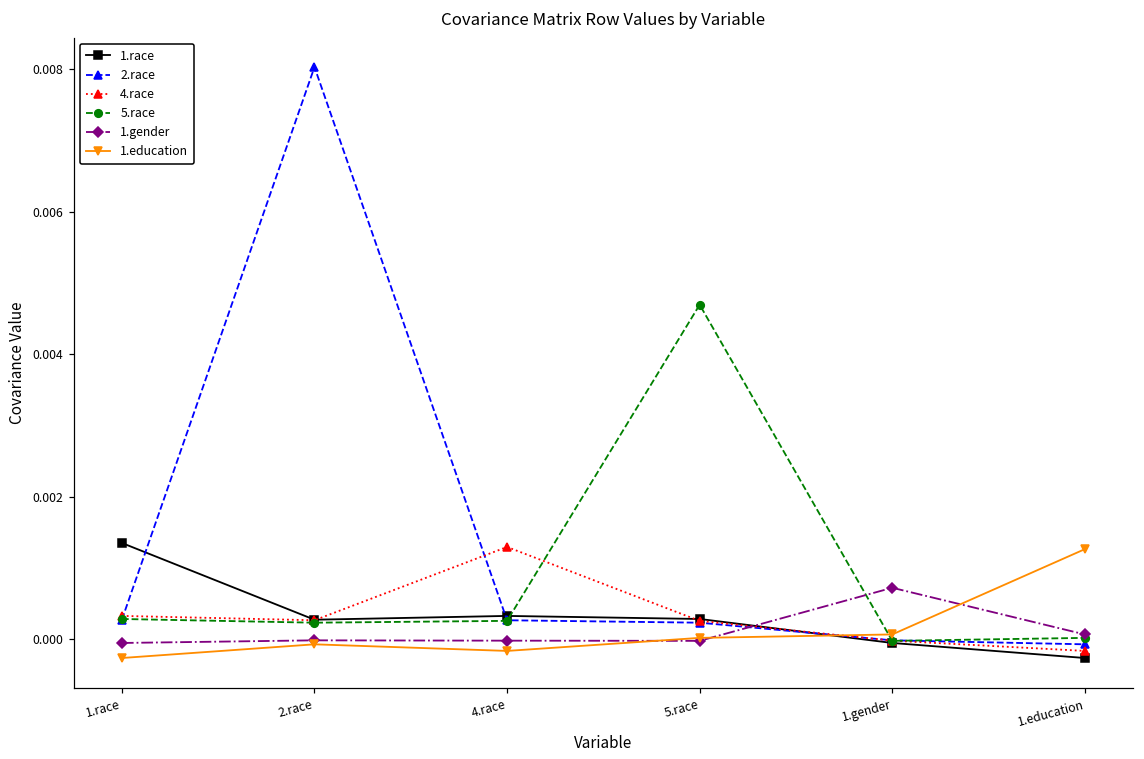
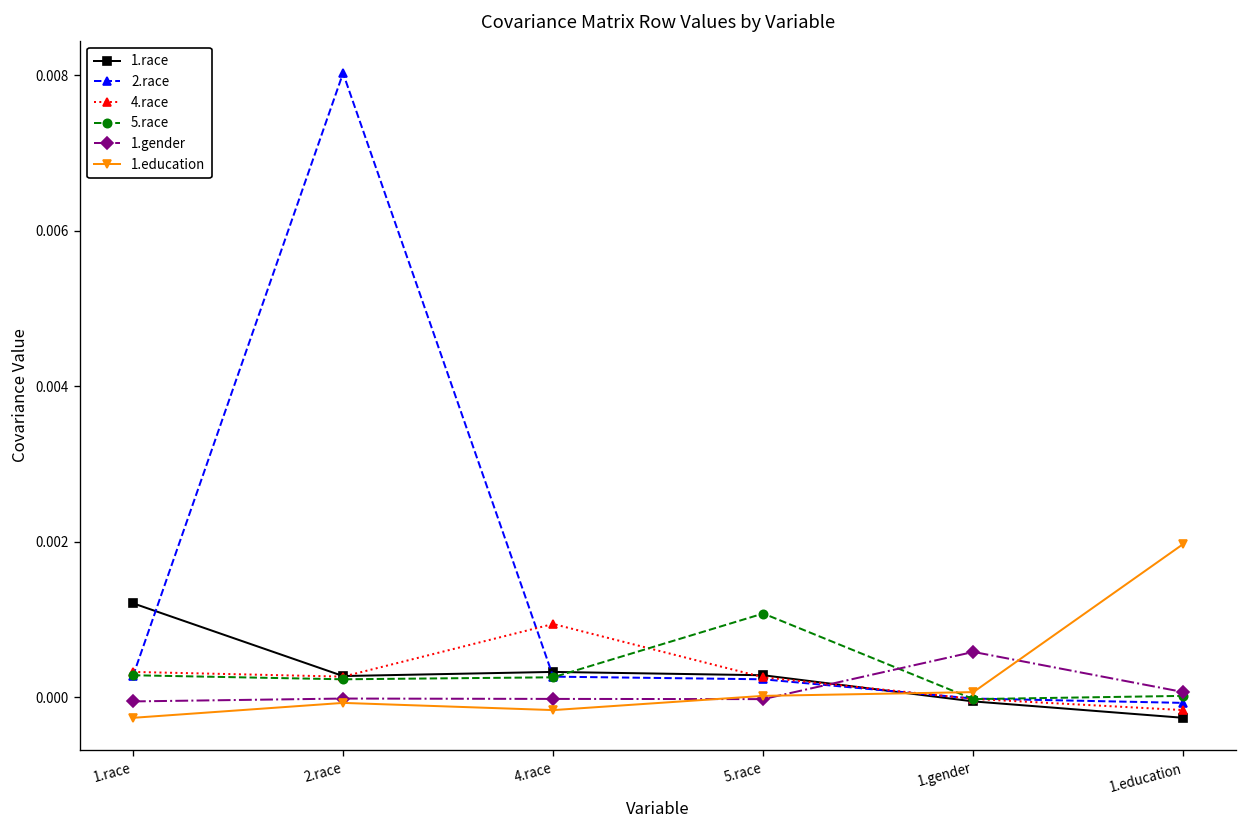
1.race, 1.race: 0.0013 -> 0.0012
4.race, 4.race: 0.0013 -> 0.0009
5.race, 5.race: 0.0047 -> 0.0011
1.gender, 1.gender: 0.0007 -> 0.0006
1.education, 1.education: 0.0013 -> 0.0020
